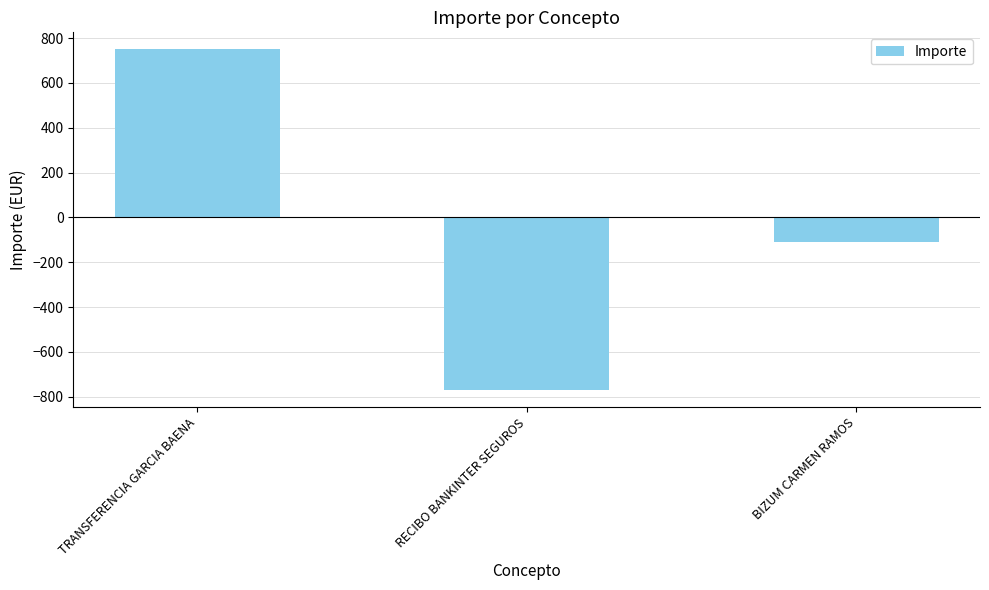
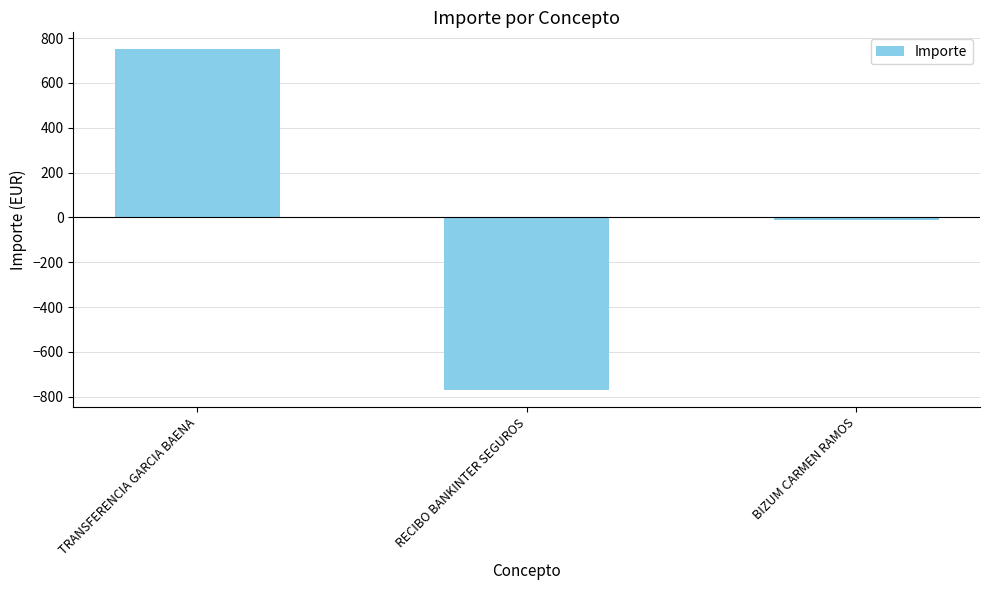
BIZUM CARMEN RAMOS: -110 -> -10
